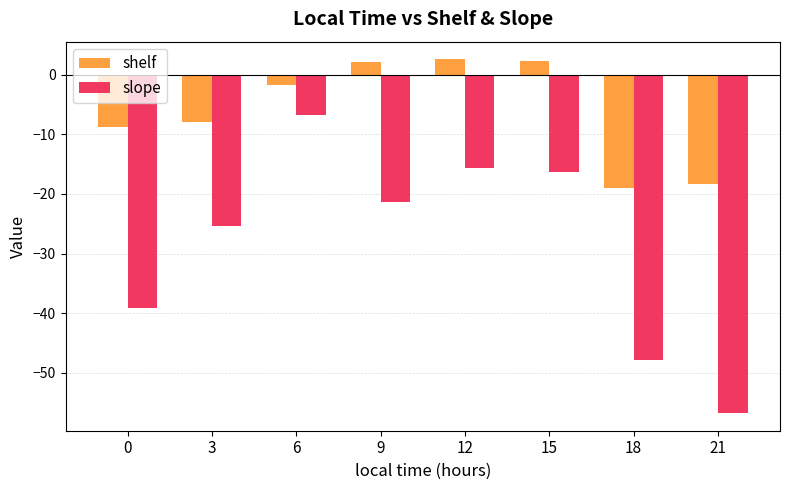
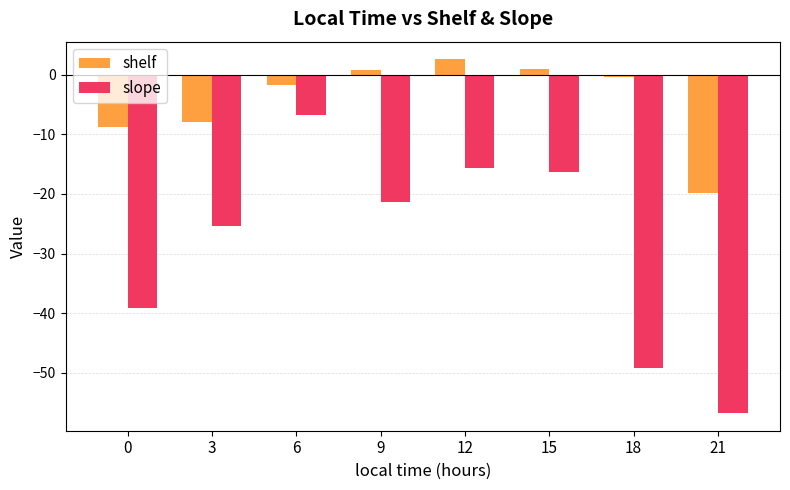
shelf, 9: 2 -> 1
shelf, 15: 2 -> 1
shelf, 18: -19 -> 0
slope, 18: -48 -> -49
shelf, 21: -18 -> -20
